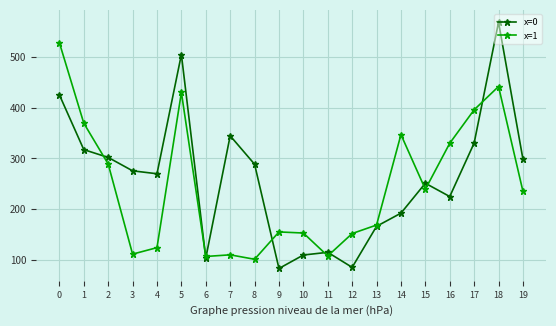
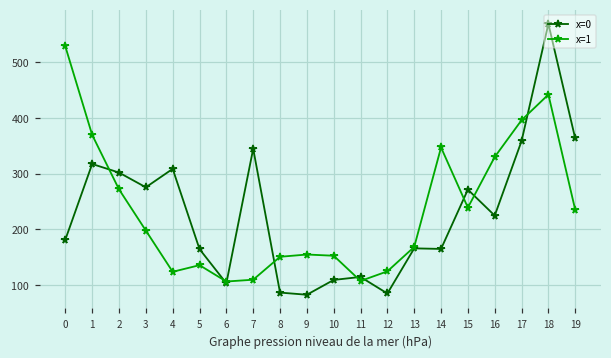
x=0, 0: 430 -> 180
x=1, 2: 290 -> 270
x=1, 3: 110 -> 200
x=0, 4: 270 -> 310
x=0, 5: 500 -> 160
x=1, 5: 430 -> 140
x=0, 8: 290 -> 90
x=1, 8: 100 -> 150
x=1, 12: 150 -> 120
x=0, 14: 190 -> 170
x=0, 15: 250 -> 270
x=0, 17: 330 -> 360
x=0, 19: 300 -> 360
